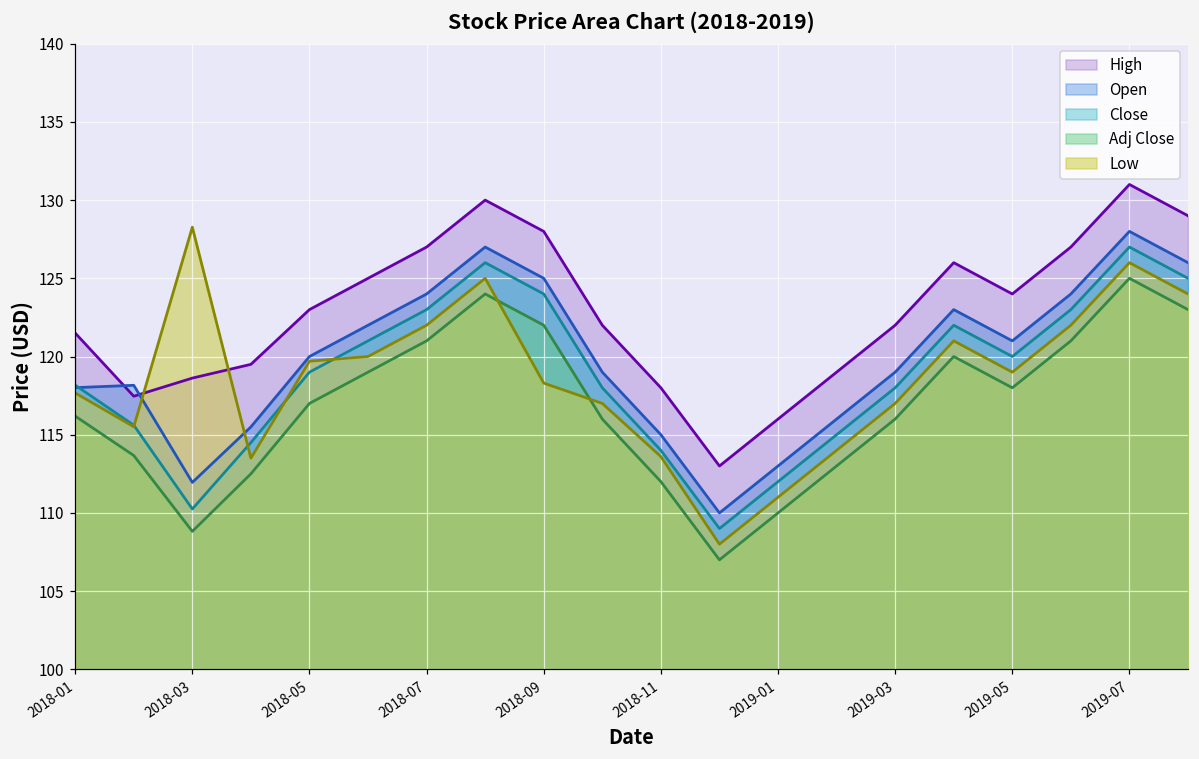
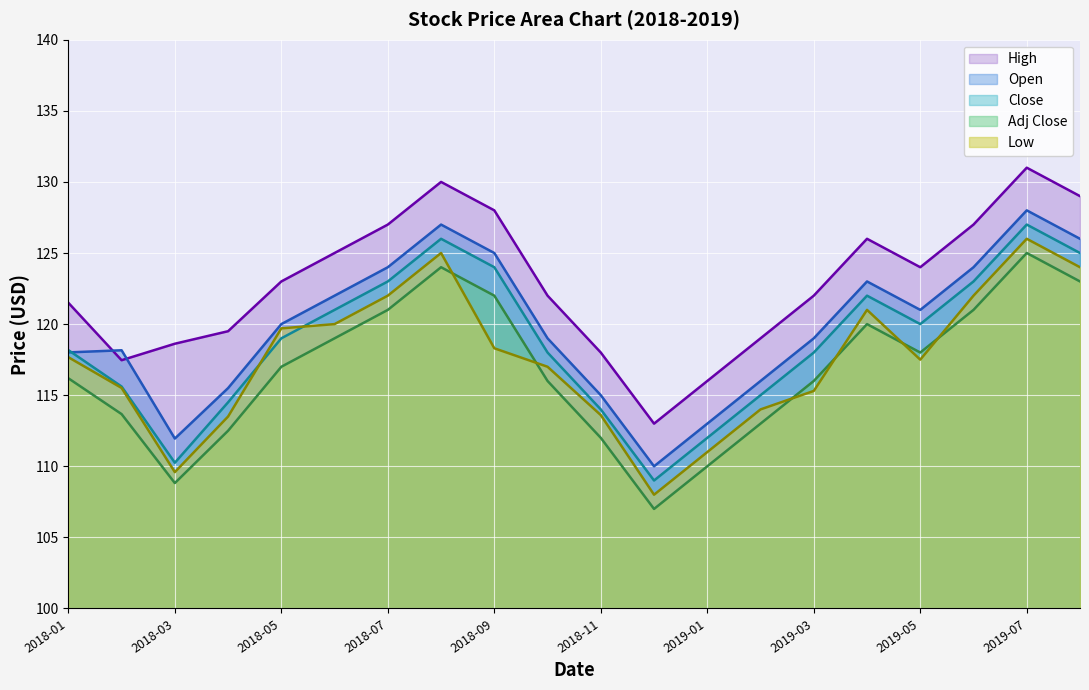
Low, 2018-03: 128.3 -> 109.6
Low, 2019-03: 117.0 -> 115.3
Low, 2019-05: 119.0 -> 117.5
